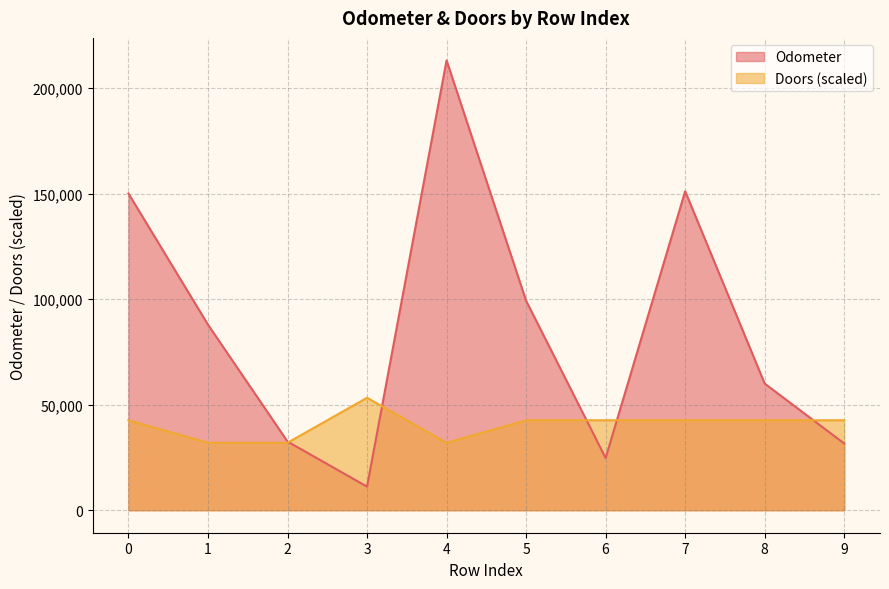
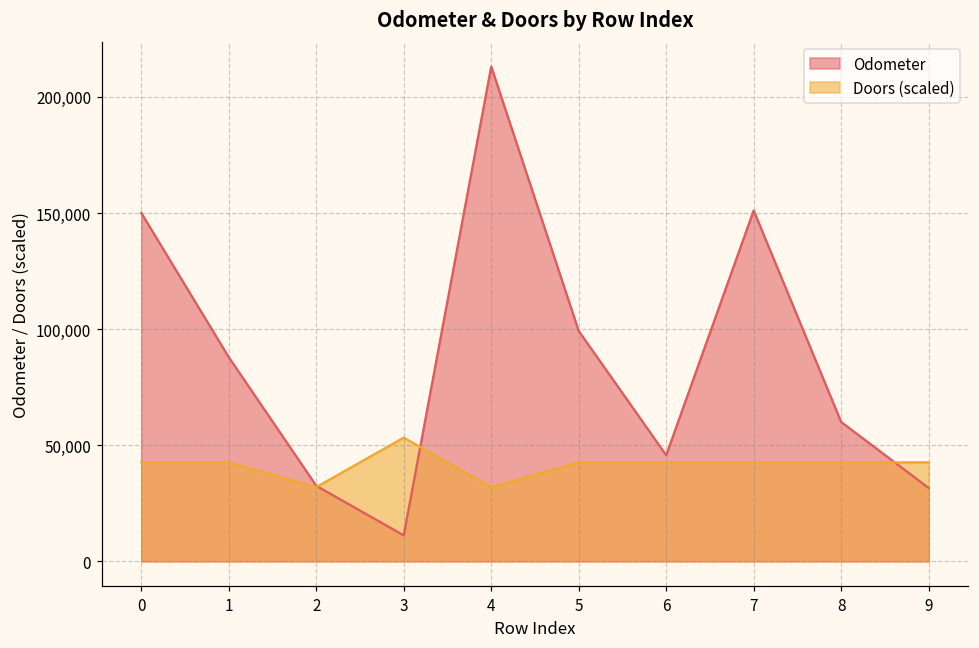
Doors (scaled), 1: 32,000 -> 43,000
Odometer, 6: 25,000 -> 46,000
